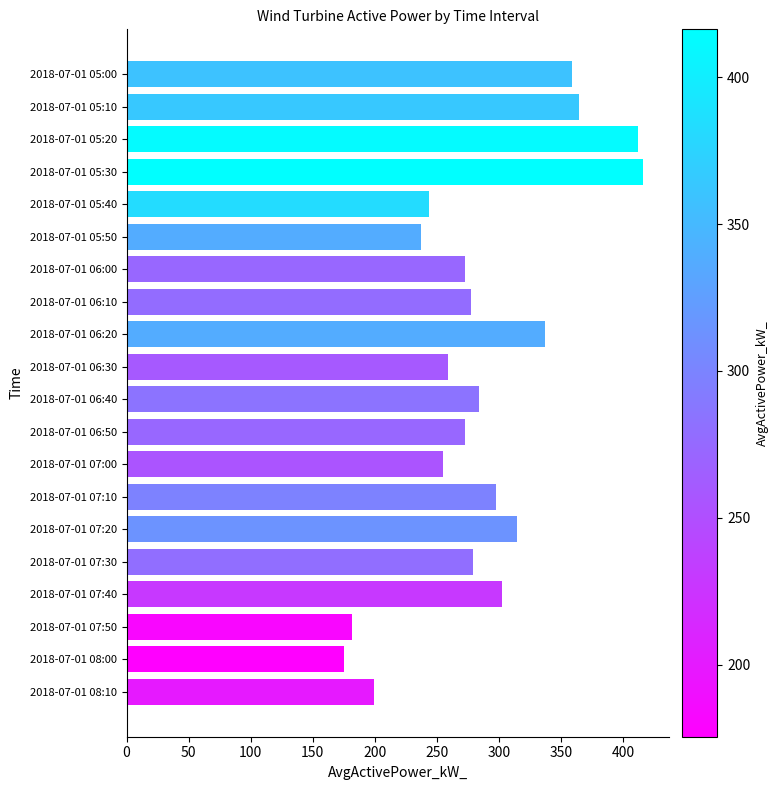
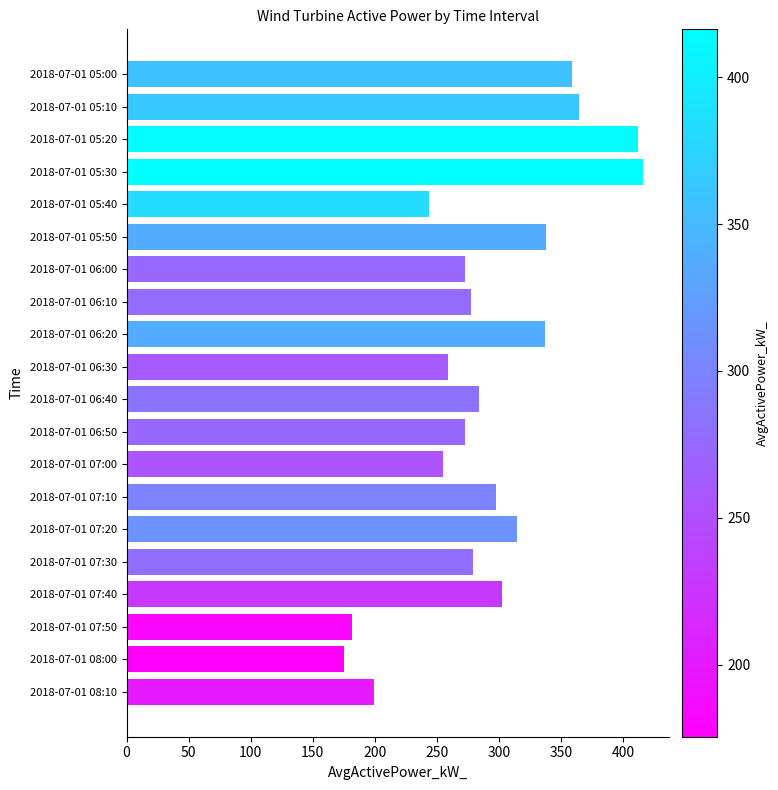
2018-07-01 05:50: 237 -> 338
